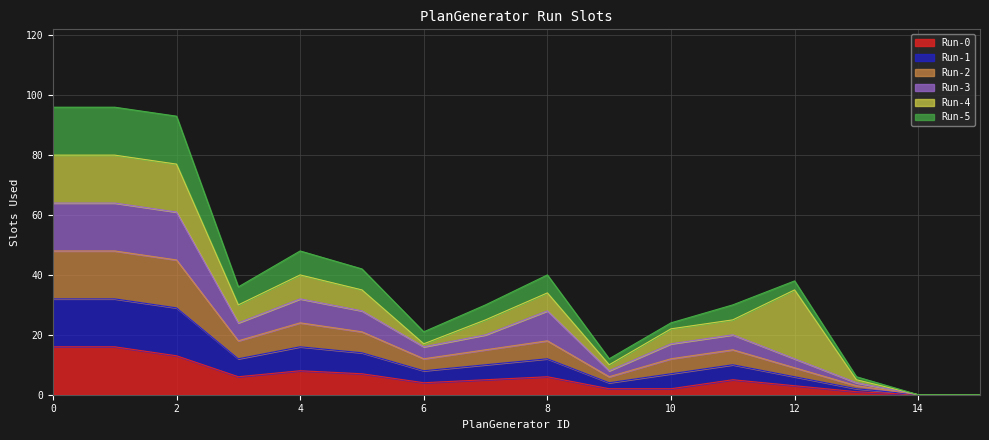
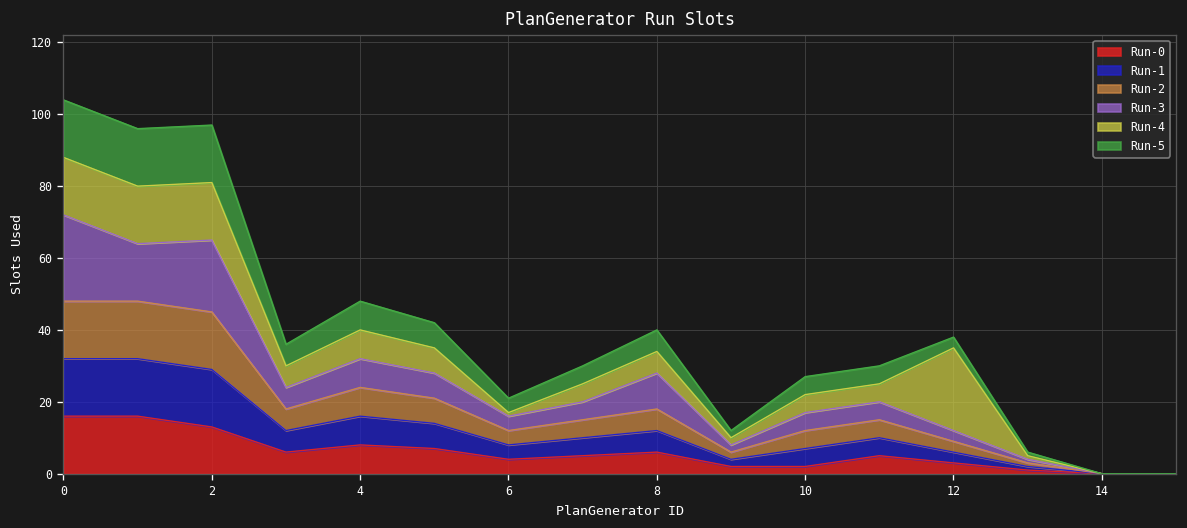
Run-3, 0: 16 -> 24
Run-3, 2: 16 -> 20
Run-5, 10: 2 -> 5
